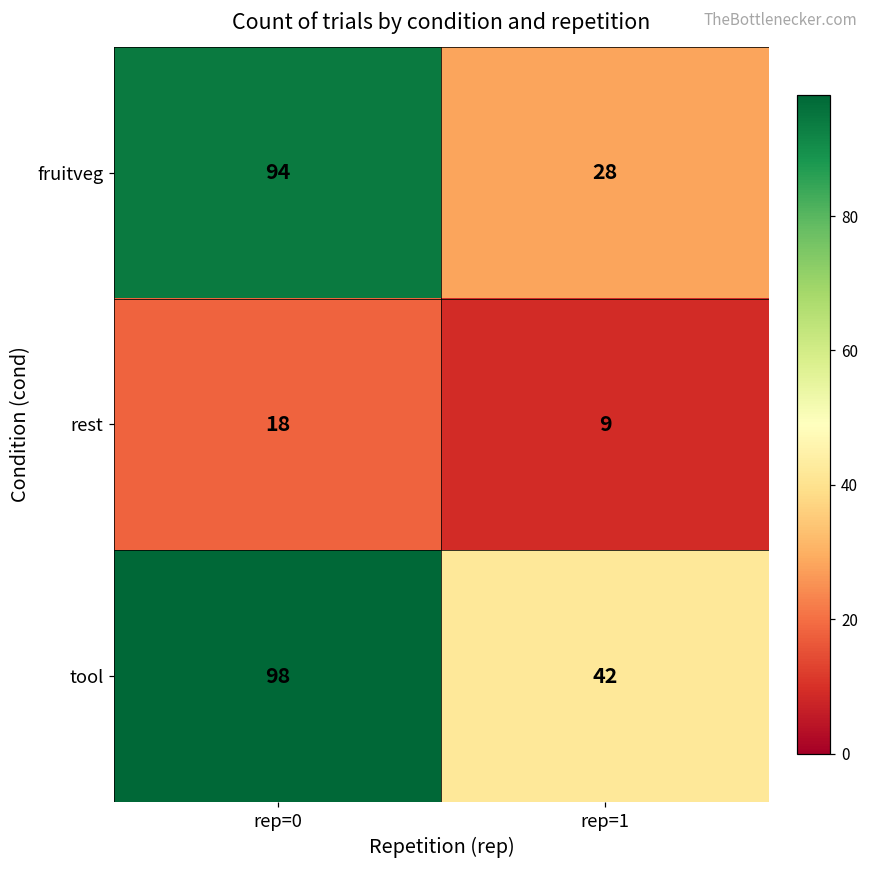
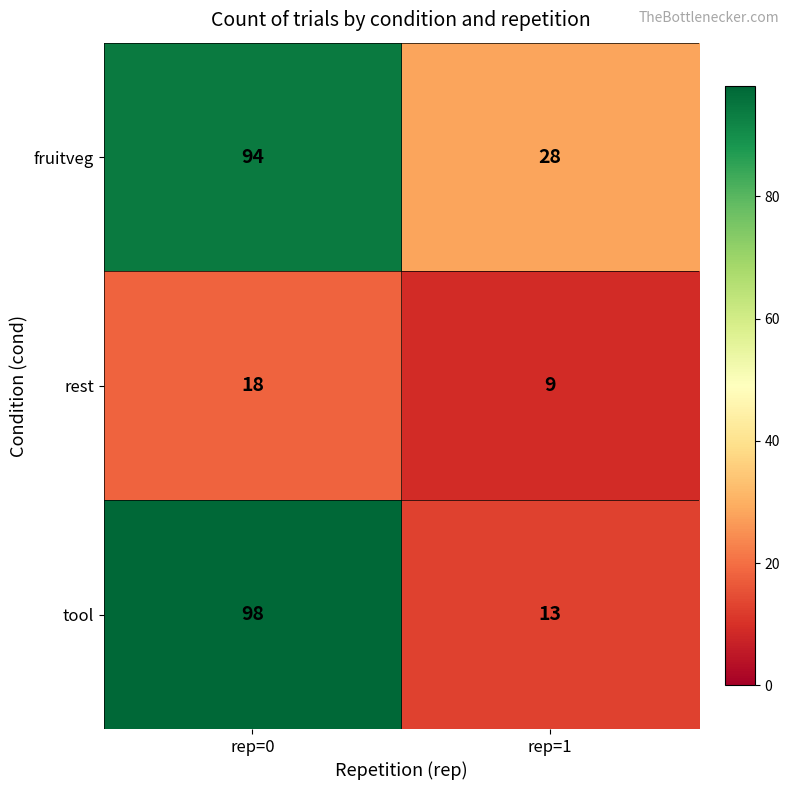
tool, rep=1: 42 -> 13
